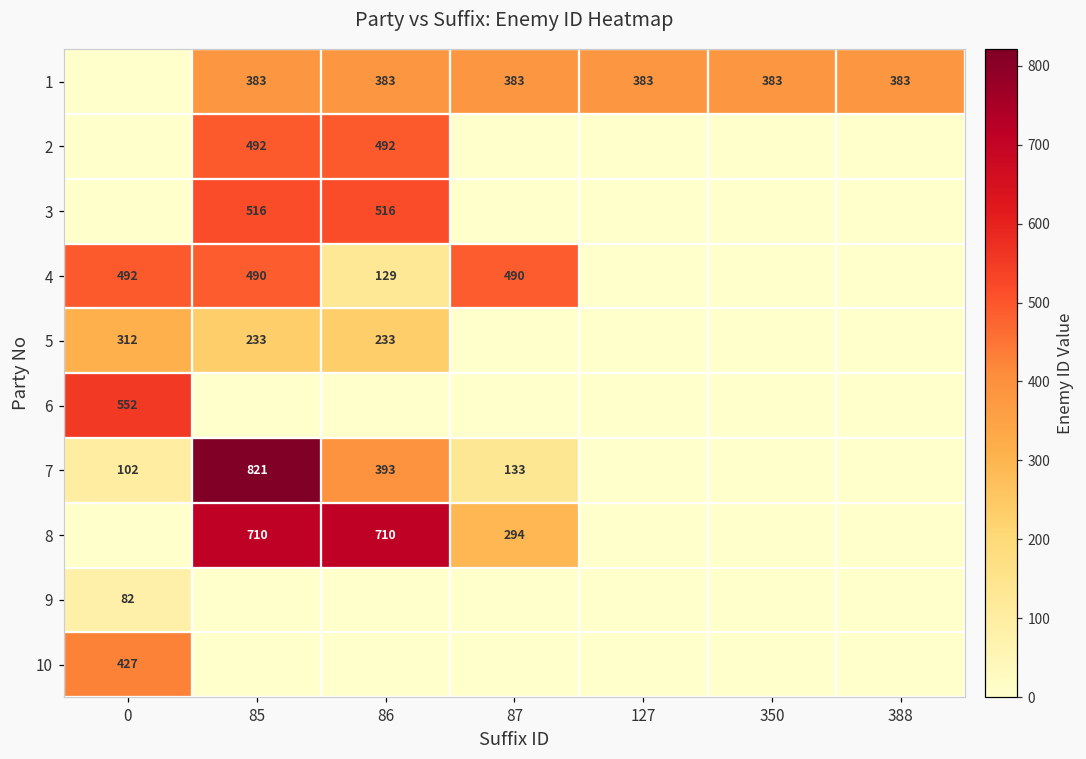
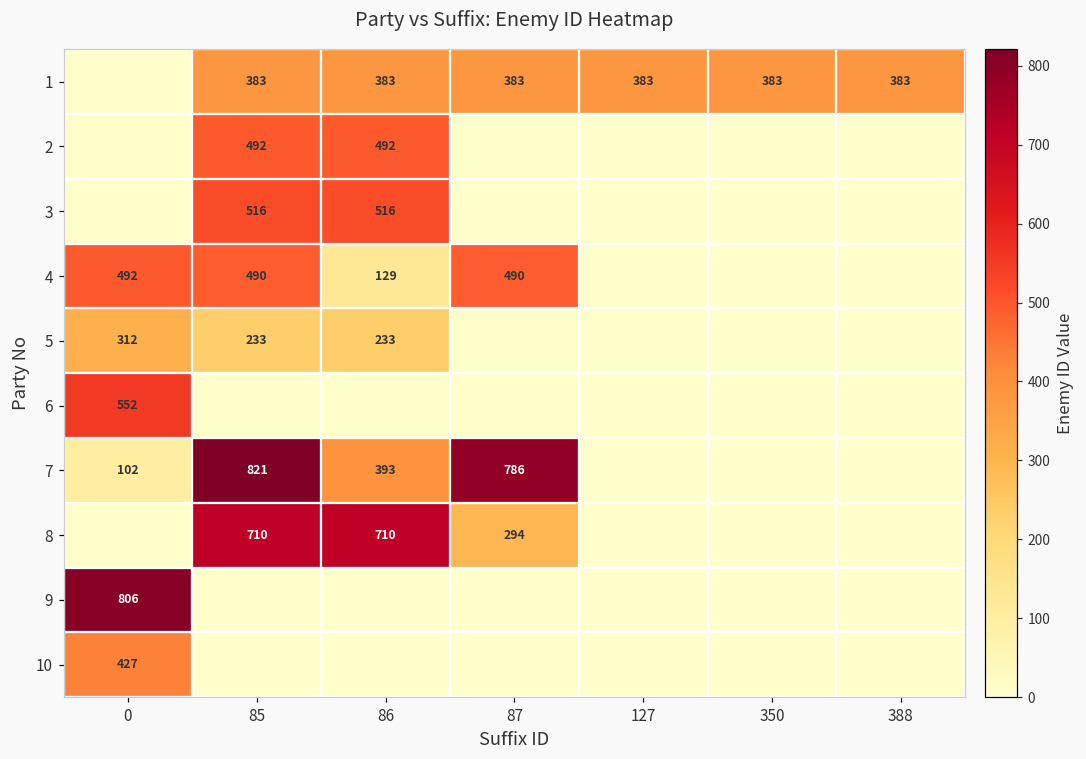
7, 87: 133 -> 786
9, 0: 82 -> 806
